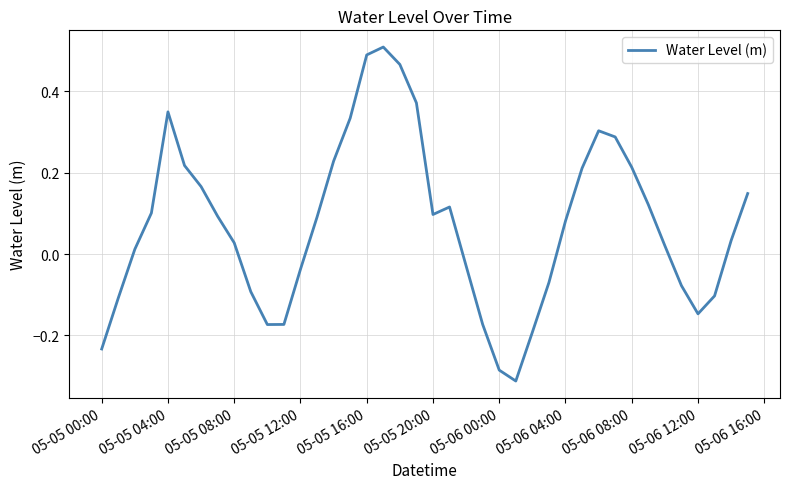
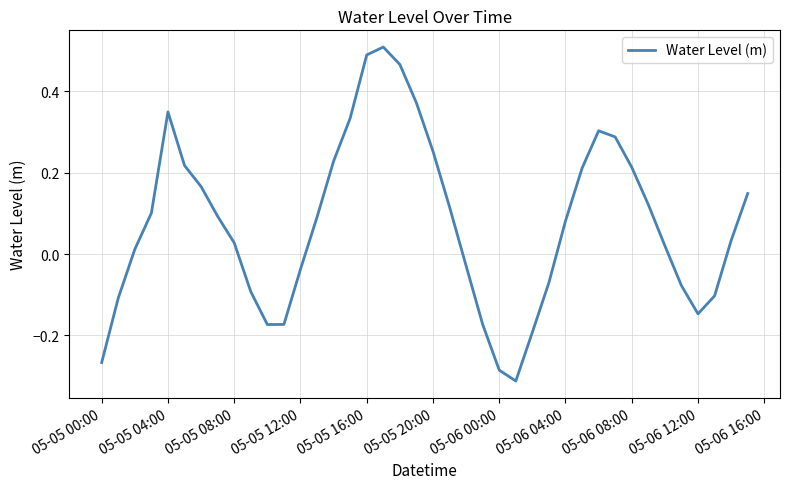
05-05 00:00: -0.23 -> -0.27
05-05 20:00: 0.10 -> 0.25
